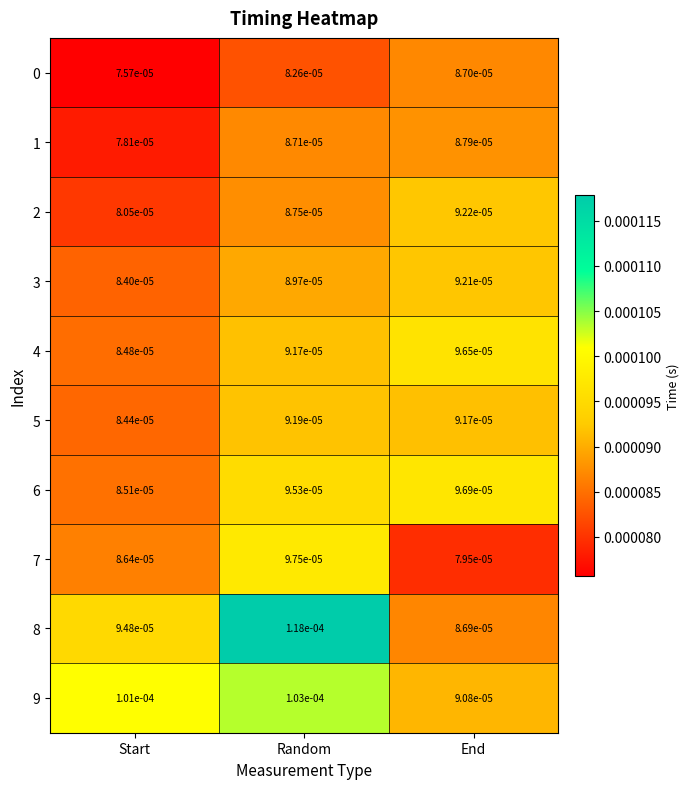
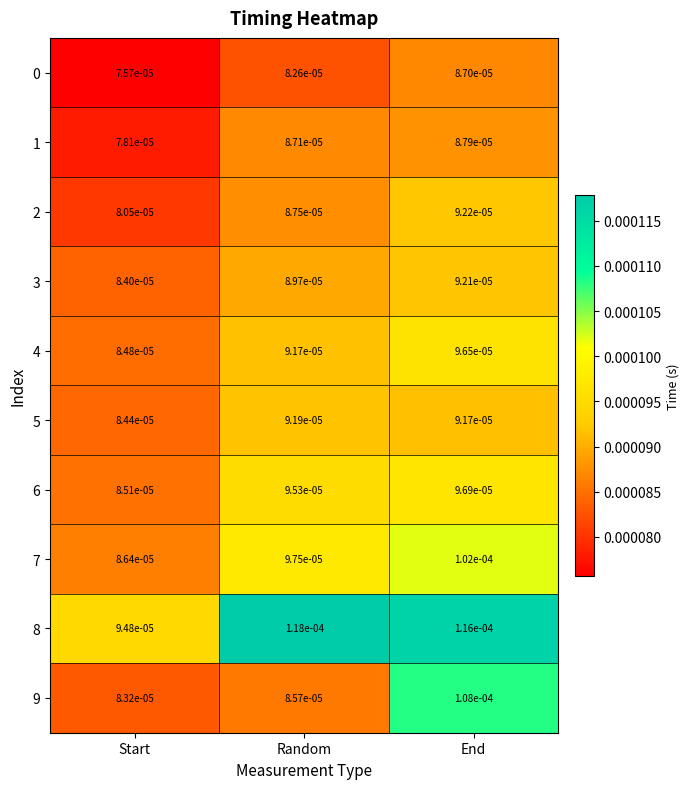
7, End: 7.95e-05 -> 1.02e-04
8, End: 8.69e-05 -> 1.16e-04
9, Start: 1.01e-04 -> 8.32e-05
9, Random: 1.03e-04 -> 8.57e-05
9, End: 9.08e-05 -> 1.08e-04
